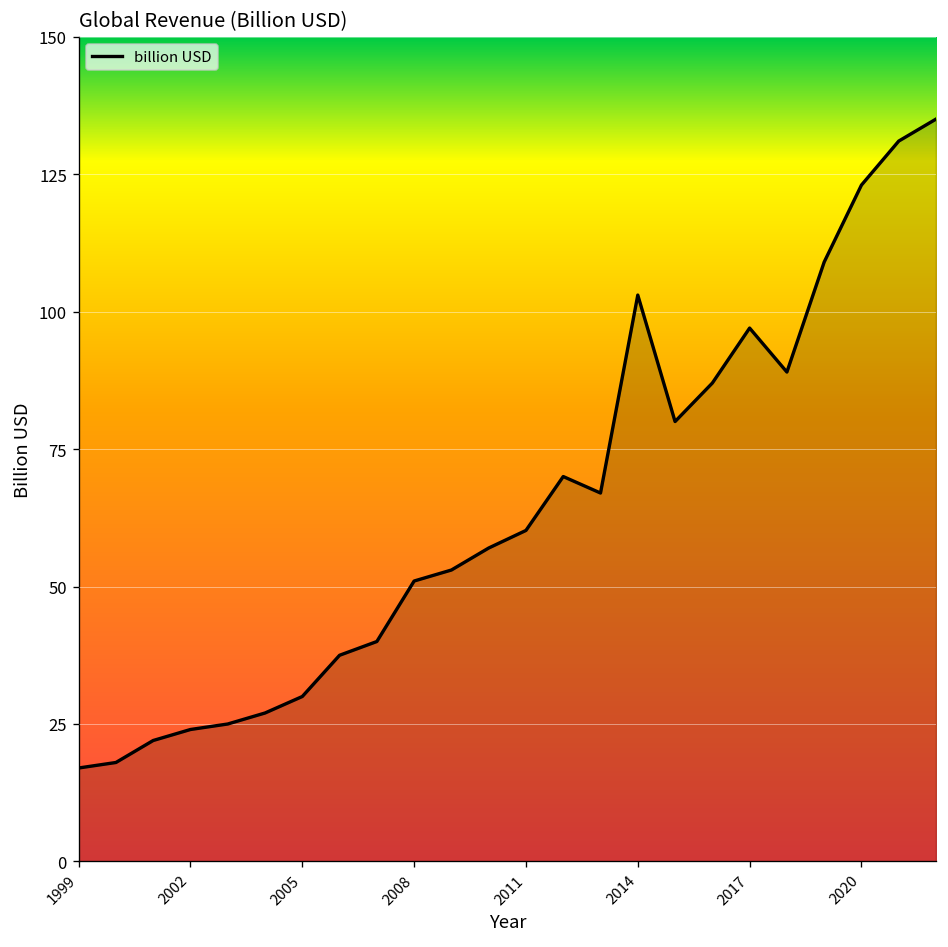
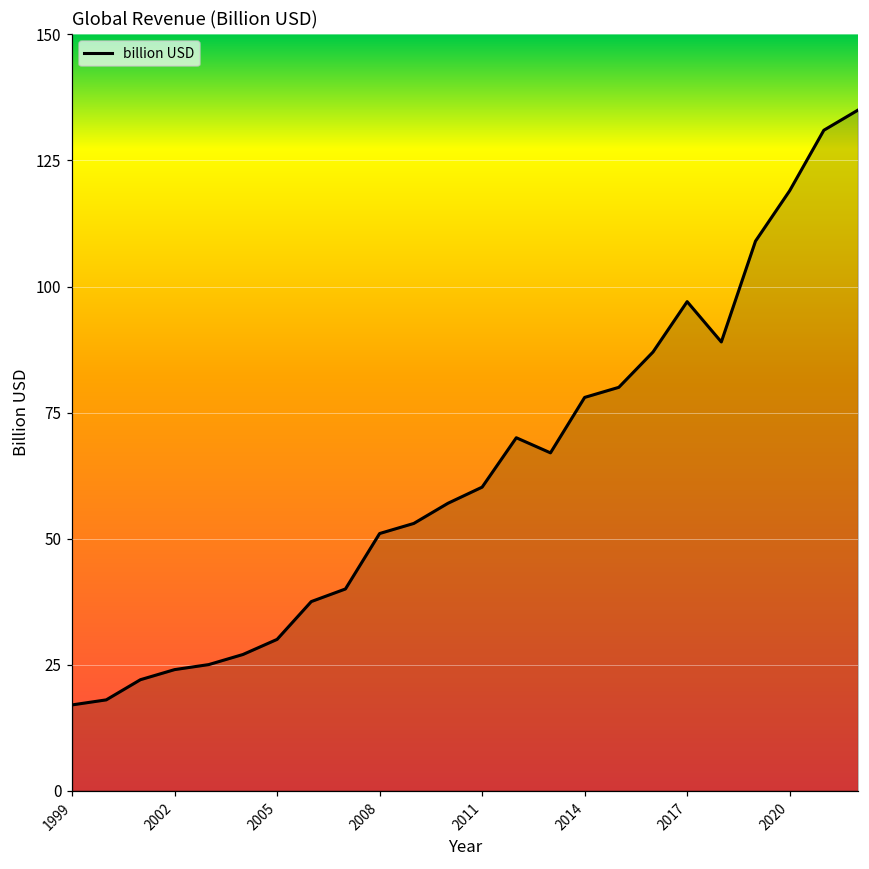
2014: 103 -> 78
2020: 123 -> 119
